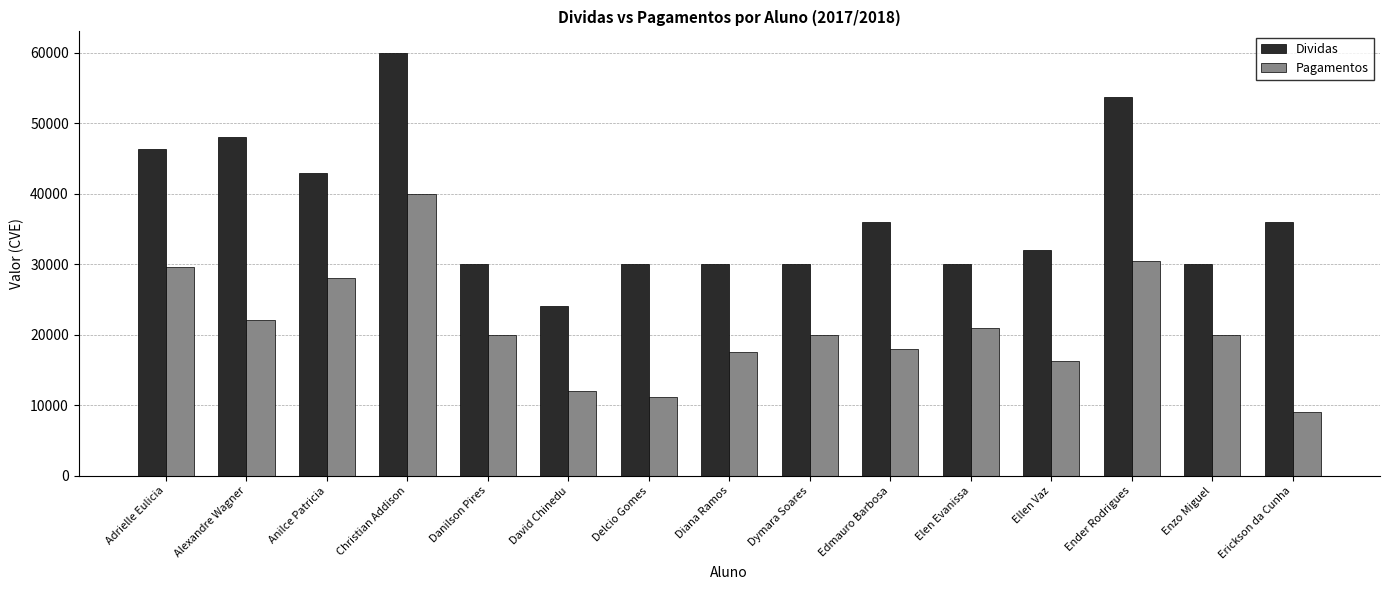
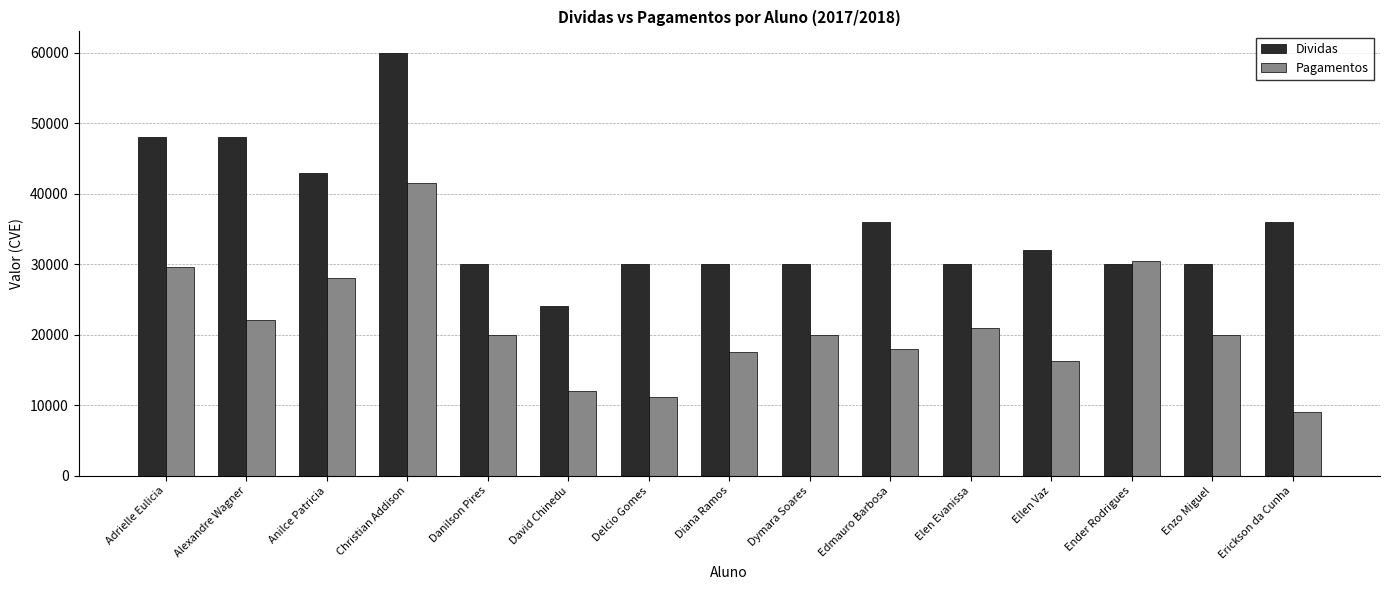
Dividas, Adrielle Eulicia: 46000 -> 48000
Pagamentos, Christian Addison: 40000 -> 41000
Dividas, Ender Rodrigues: 54000 -> 30000
